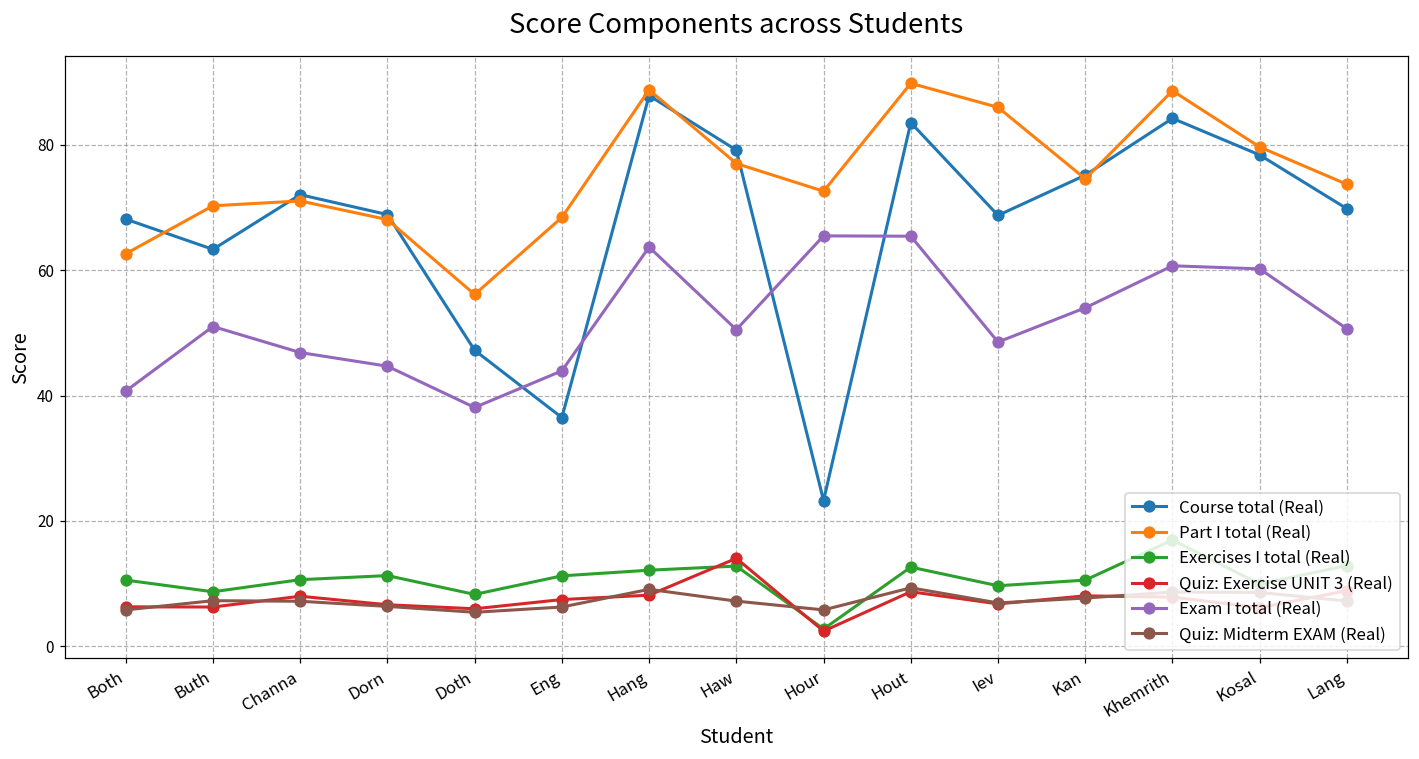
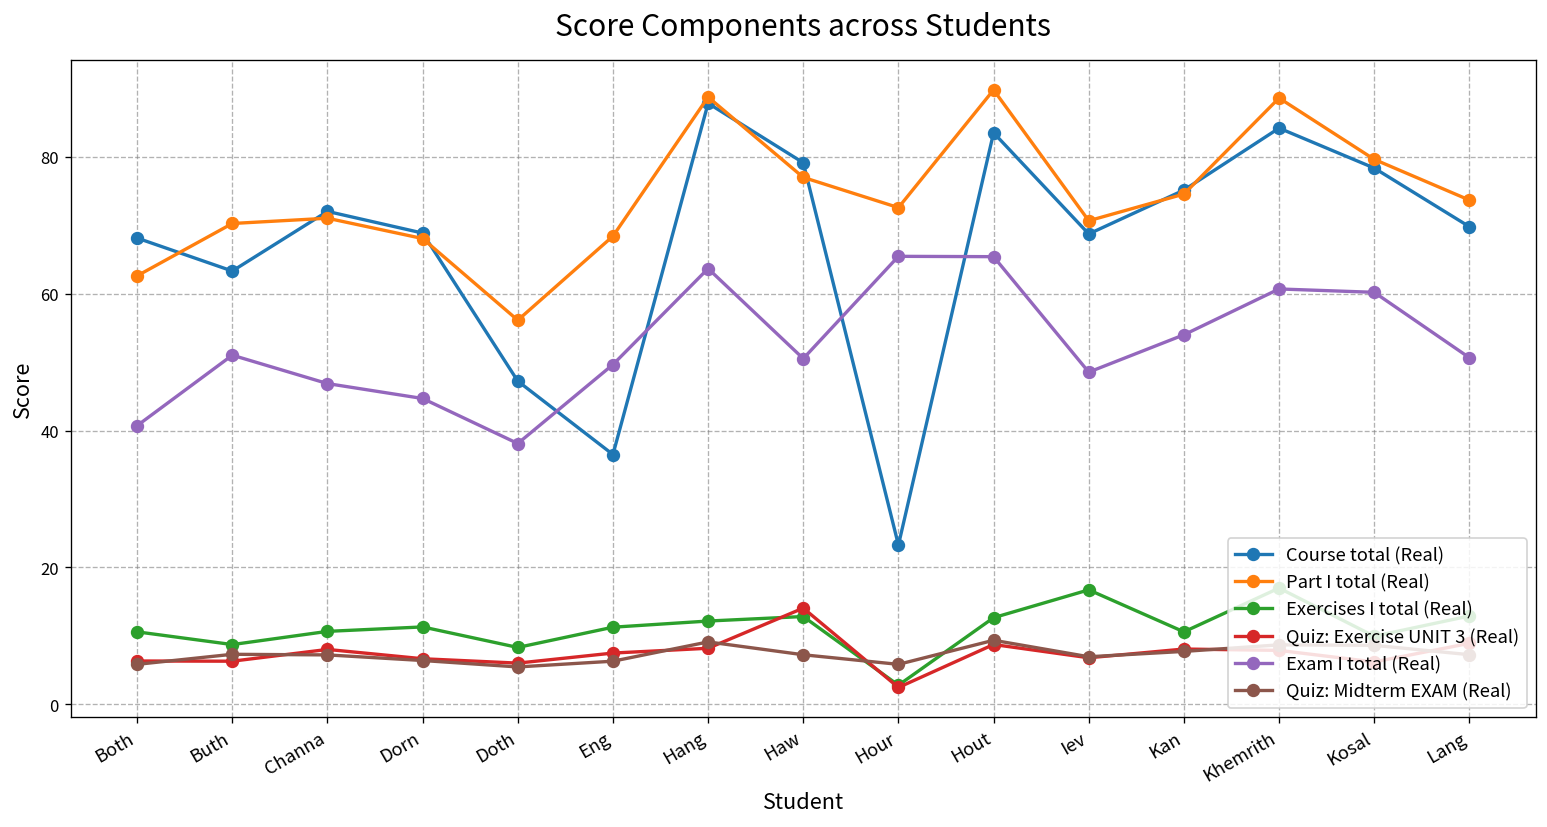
Exam I total (Real), Eng: 44 -> 50
Part I total (Real), Iev: 86 -> 71
Exercises I total (Real), Iev: 10 -> 17
